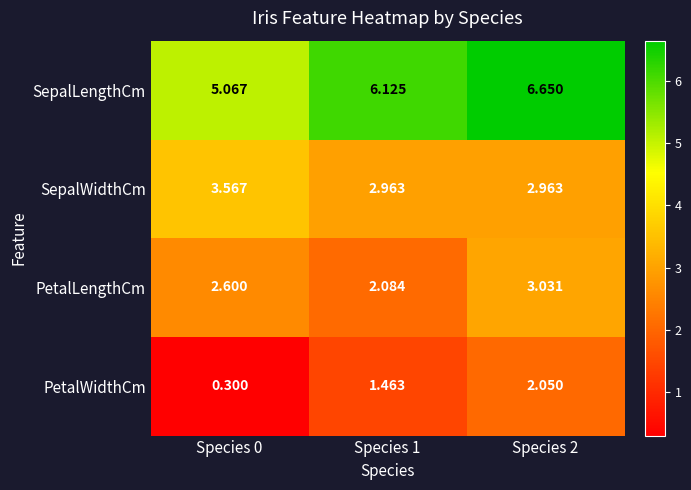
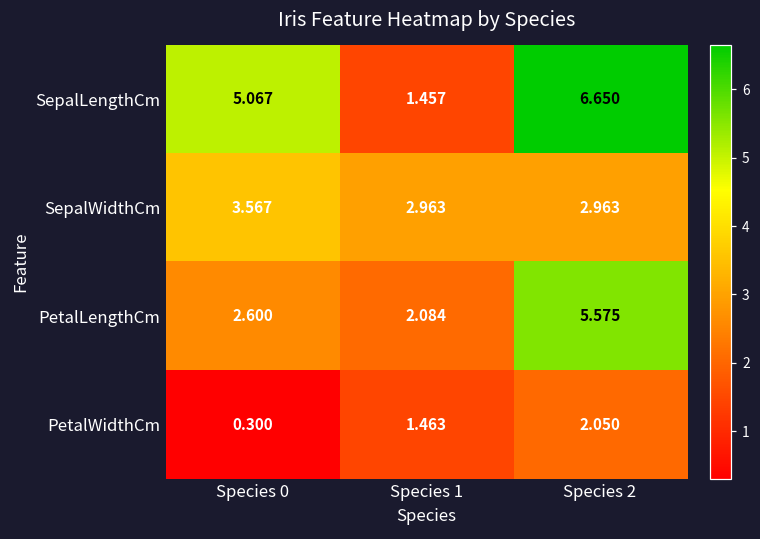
SepalLengthCm, Species 1: 6.125 -> 1.457
PetalLengthCm, Species 2: 3.031 -> 5.575
